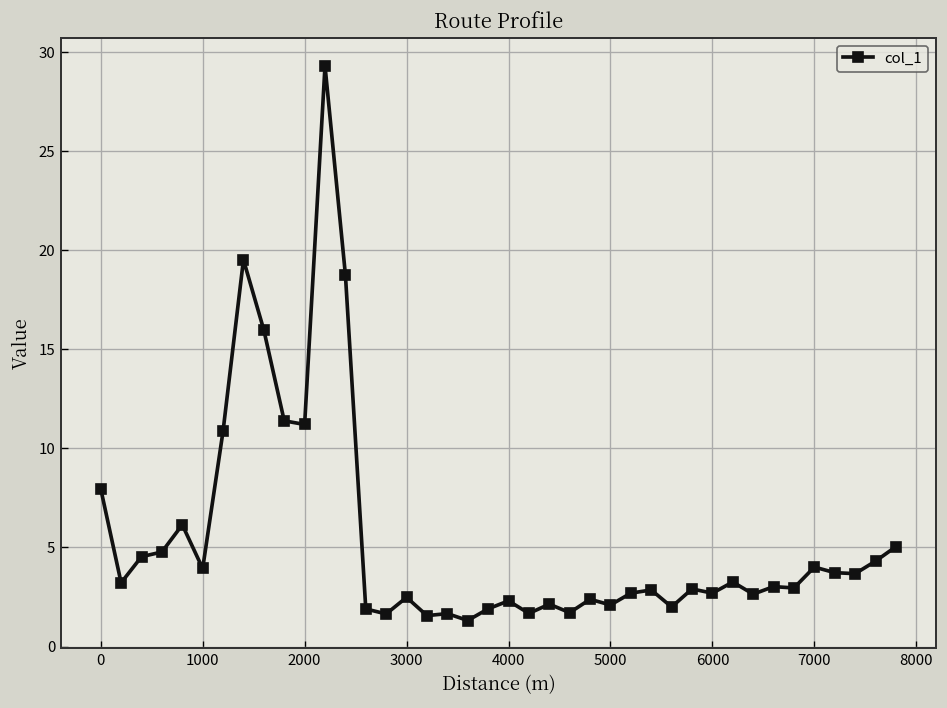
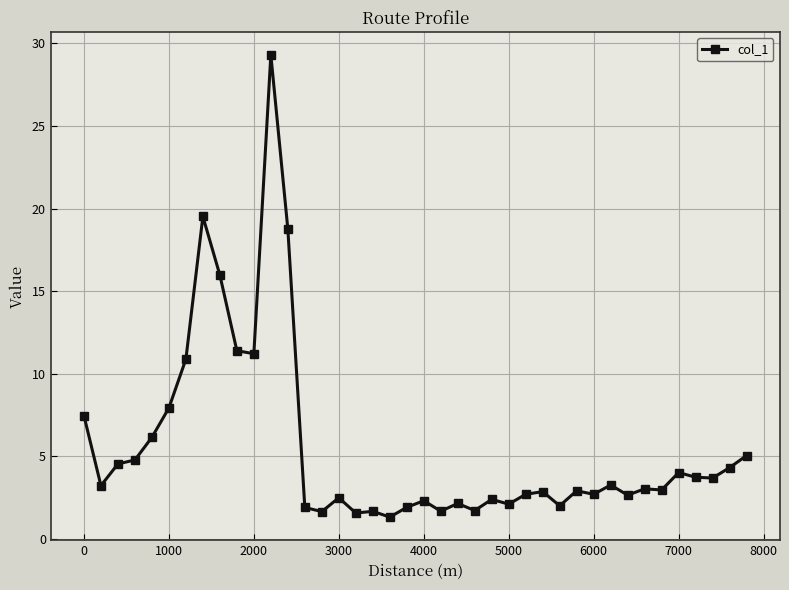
0: 8.0 -> 7.5
1000: 3.9 -> 7.9
